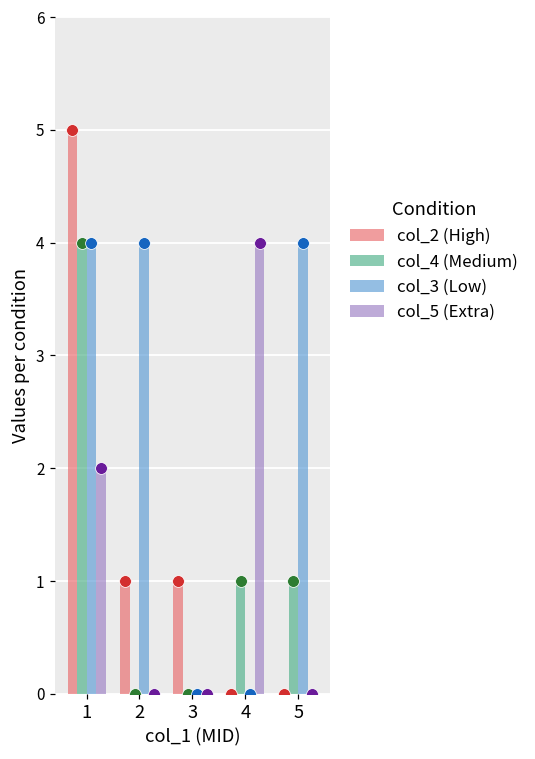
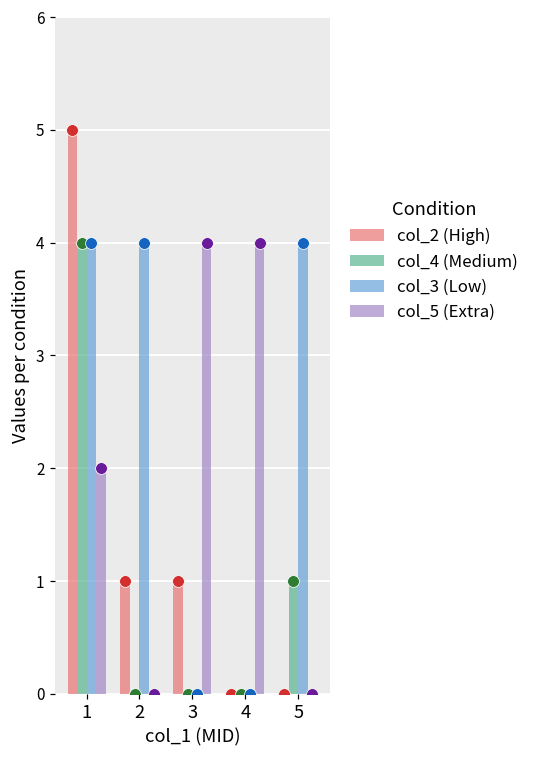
col_5 (Extra), 3: 0 -> 4
col_4 (Medium), 4: 1 -> 0
